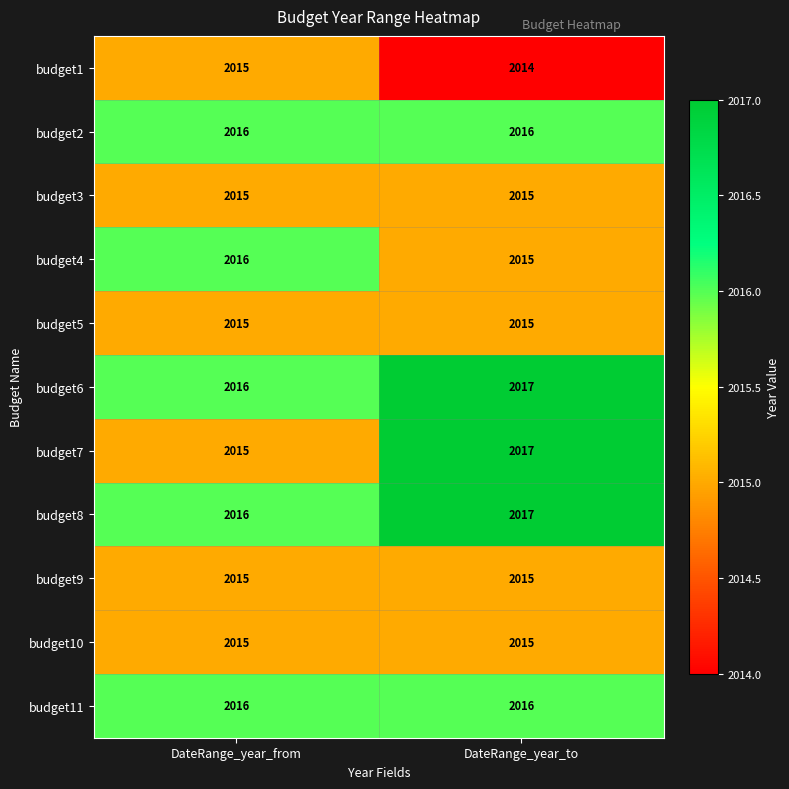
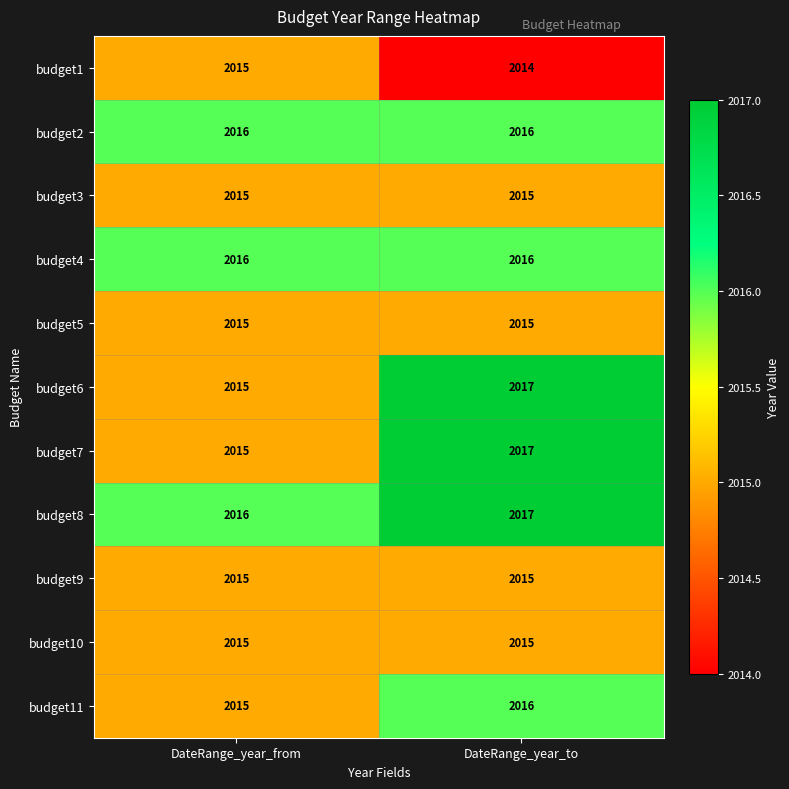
budget4, DateRange_year_to: 2015 -> 2016
budget6, DateRange_year_from: 2016 -> 2015
budget11, DateRange_year_from: 2016 -> 2015
